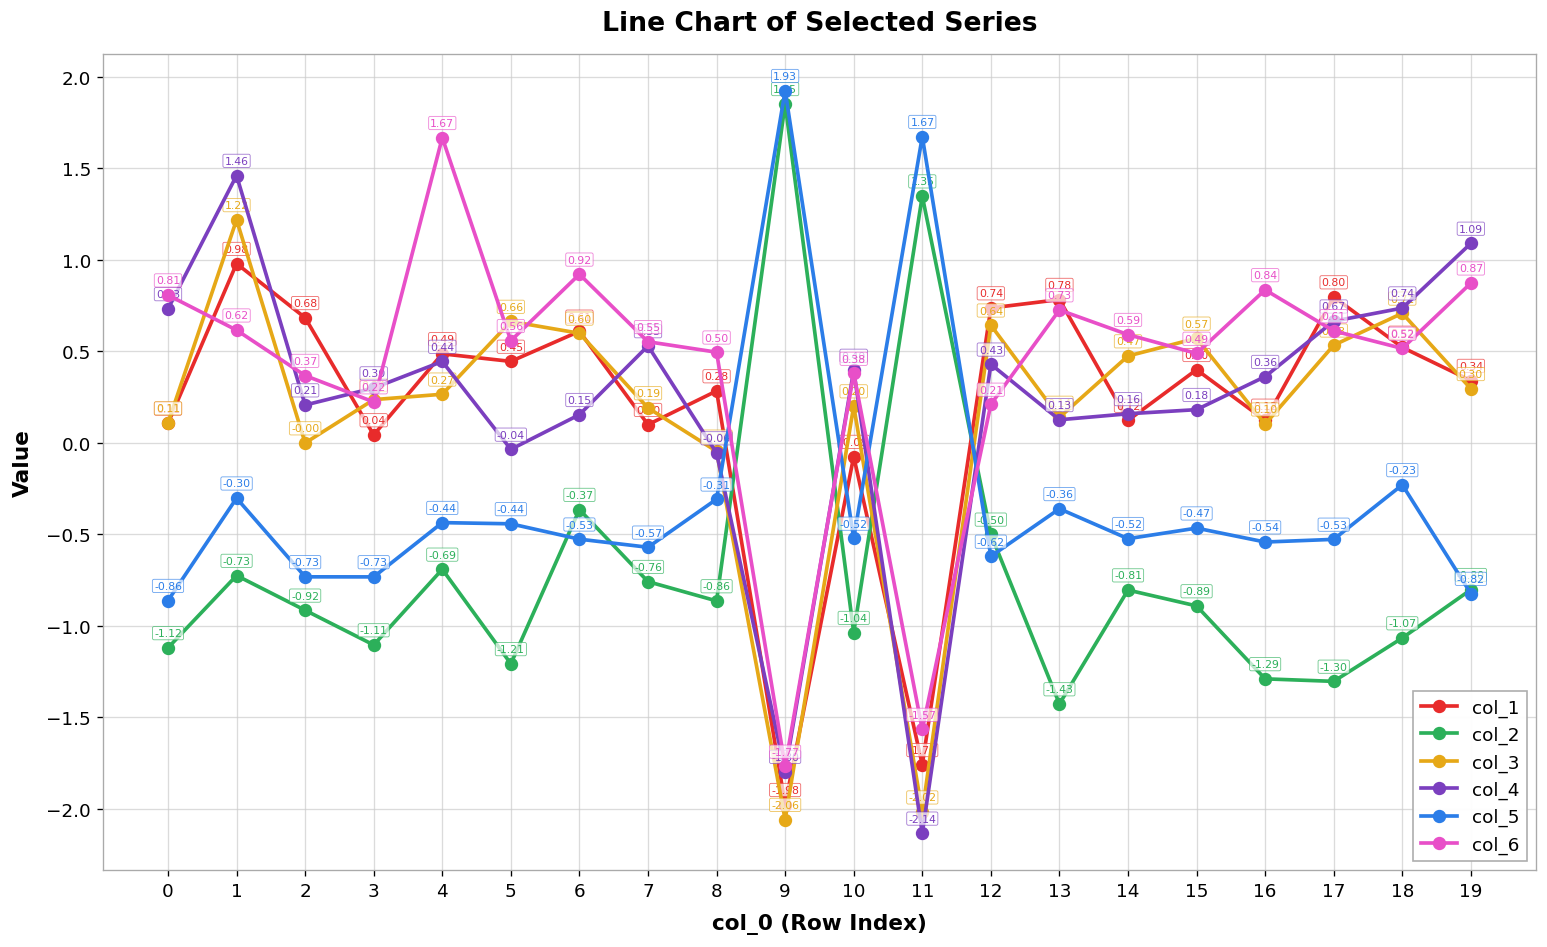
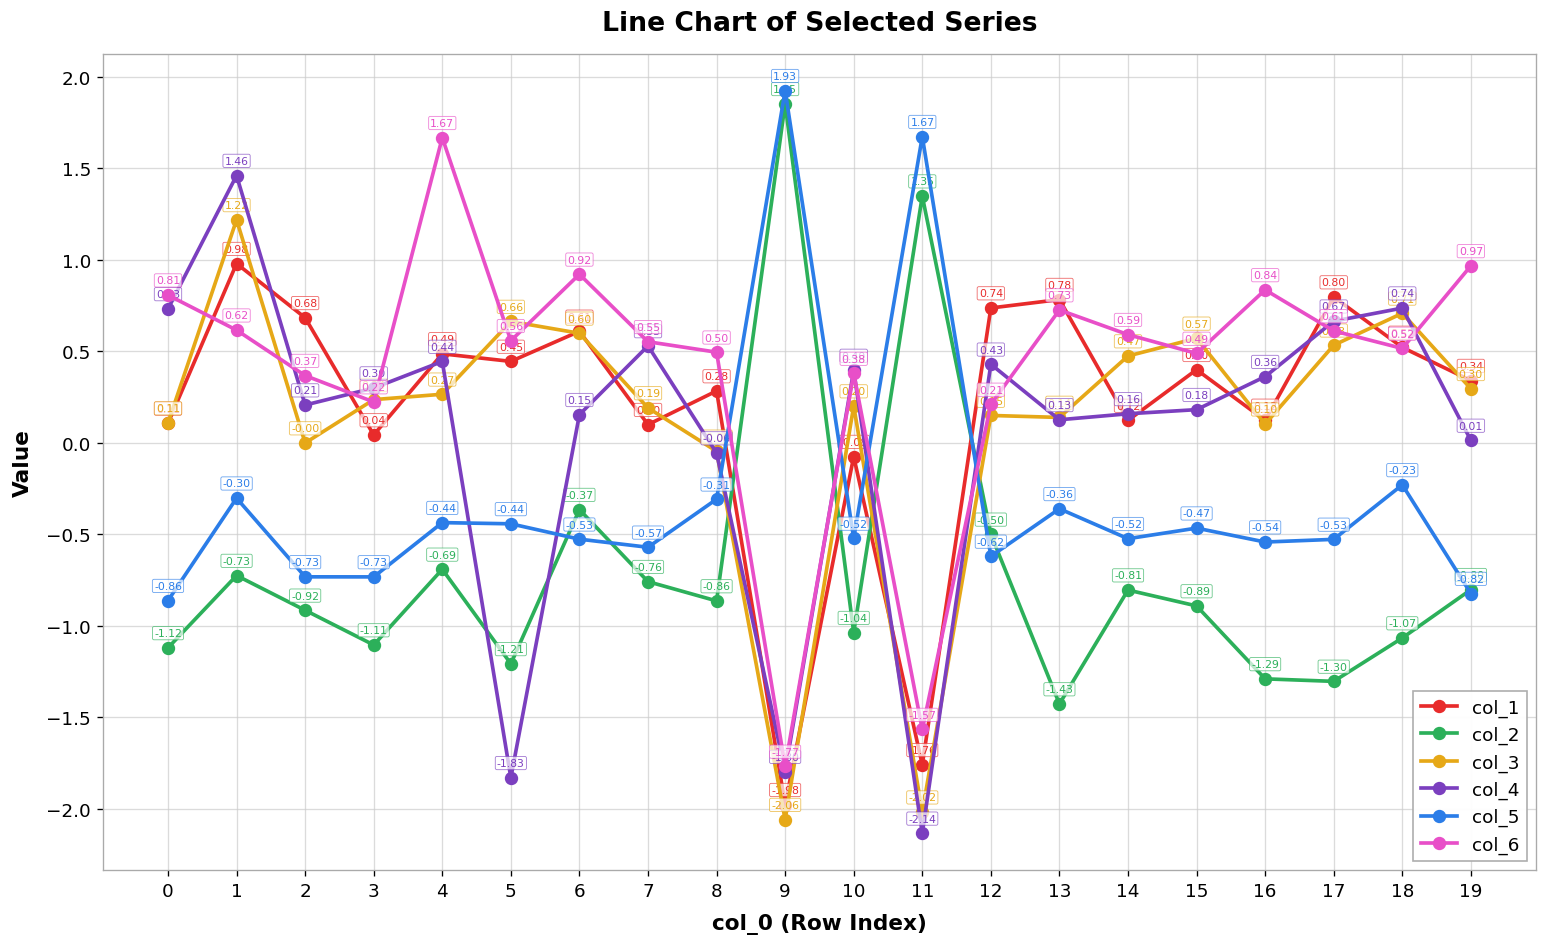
col_4, 5: -0.04 -> -1.83
col_3, 12: 0.64 -> 0.15
col_4, 19: 1.09 -> 0.01
col_6, 19: 0.87 -> 0.97
